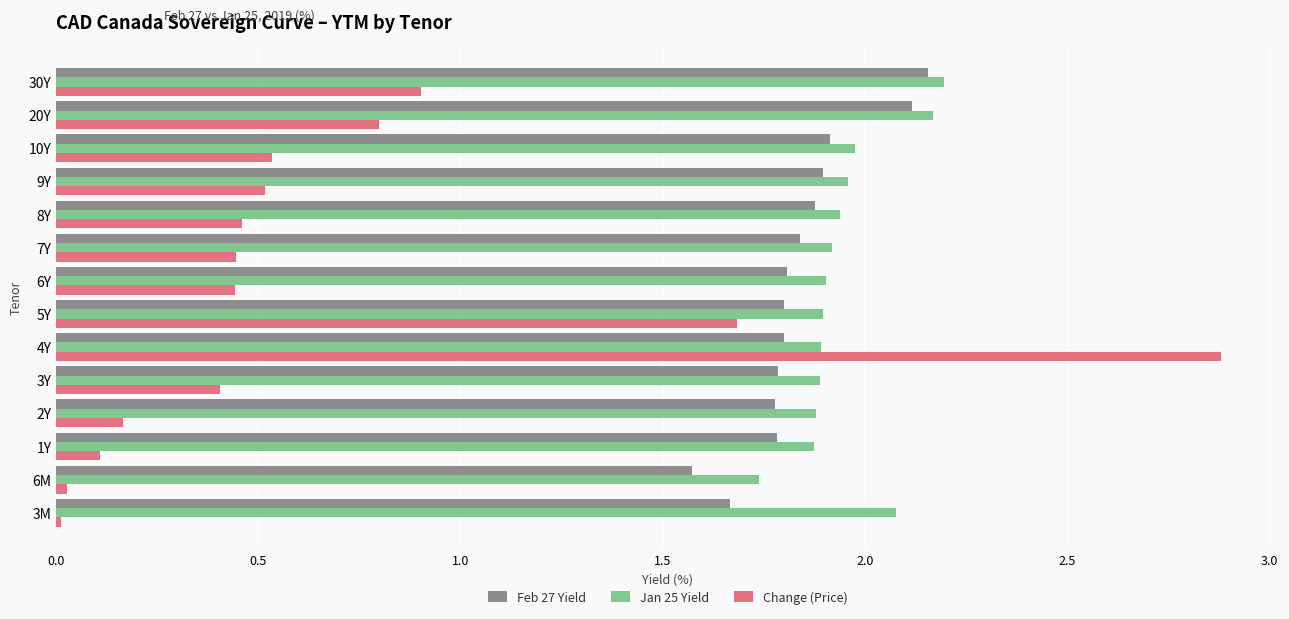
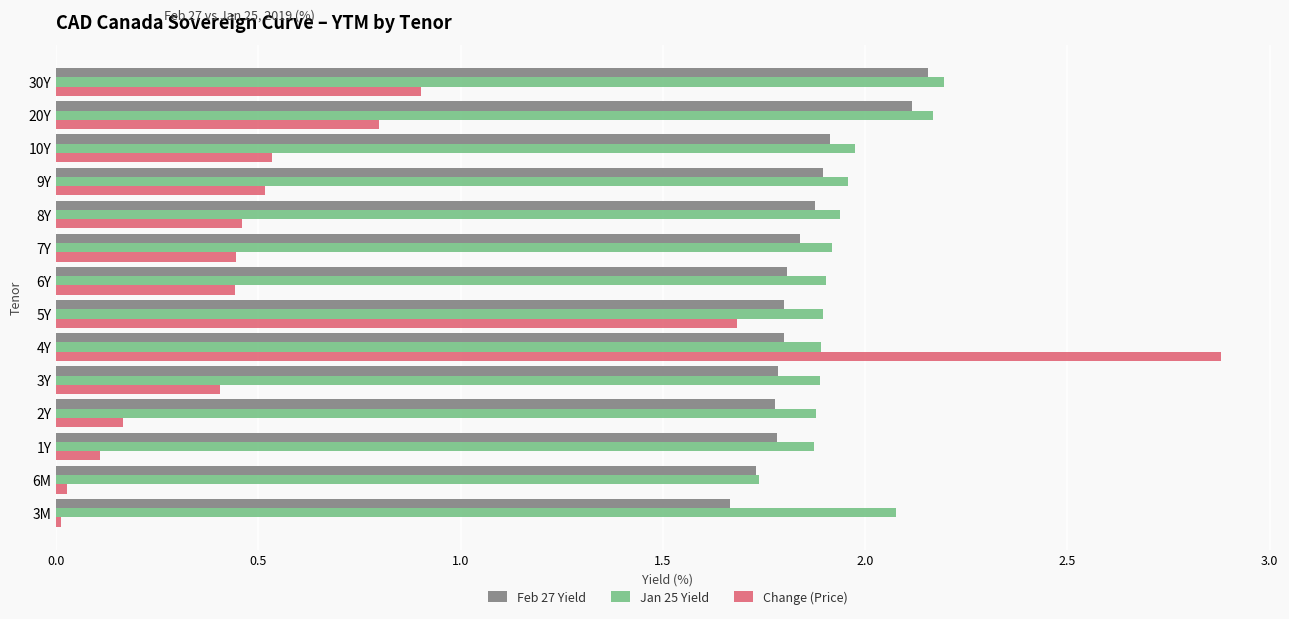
Feb 27 Yield, 6M: 1.57 -> 1.73
